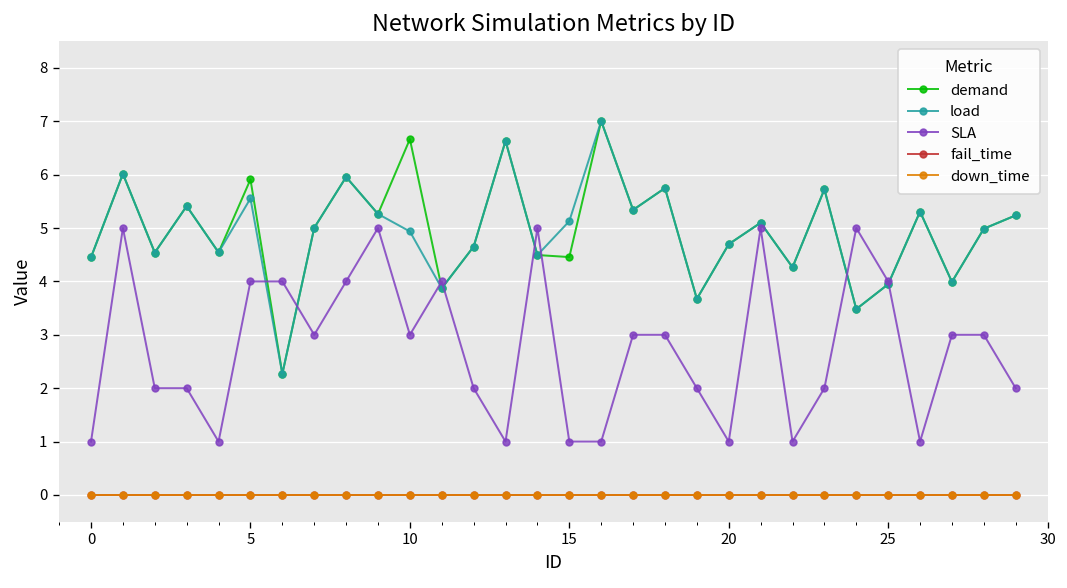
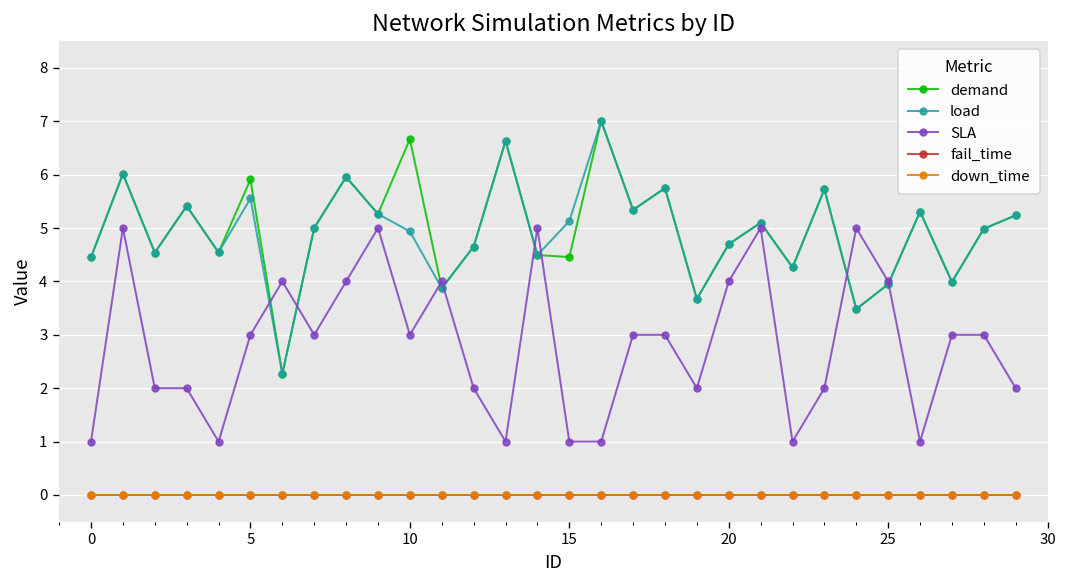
SLA, 5: 4 -> 3
SLA, 20: 1 -> 4
